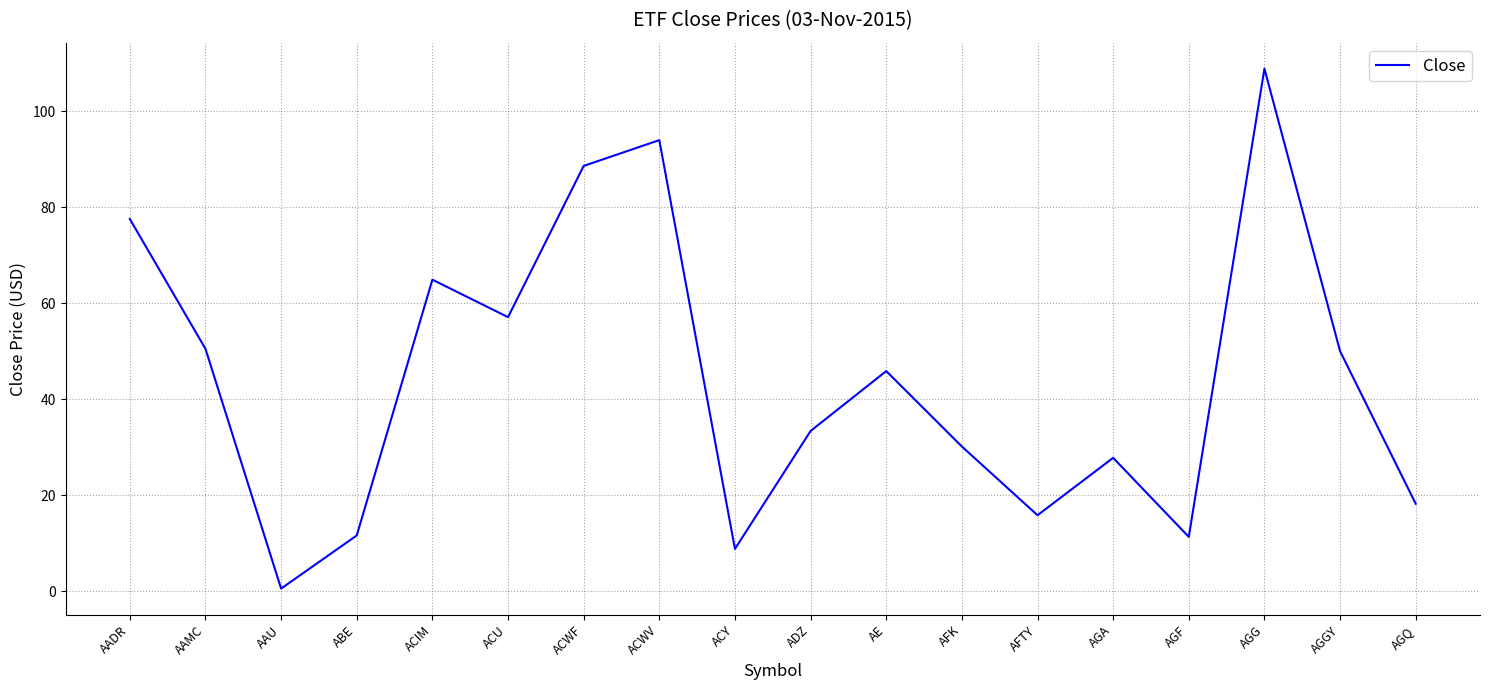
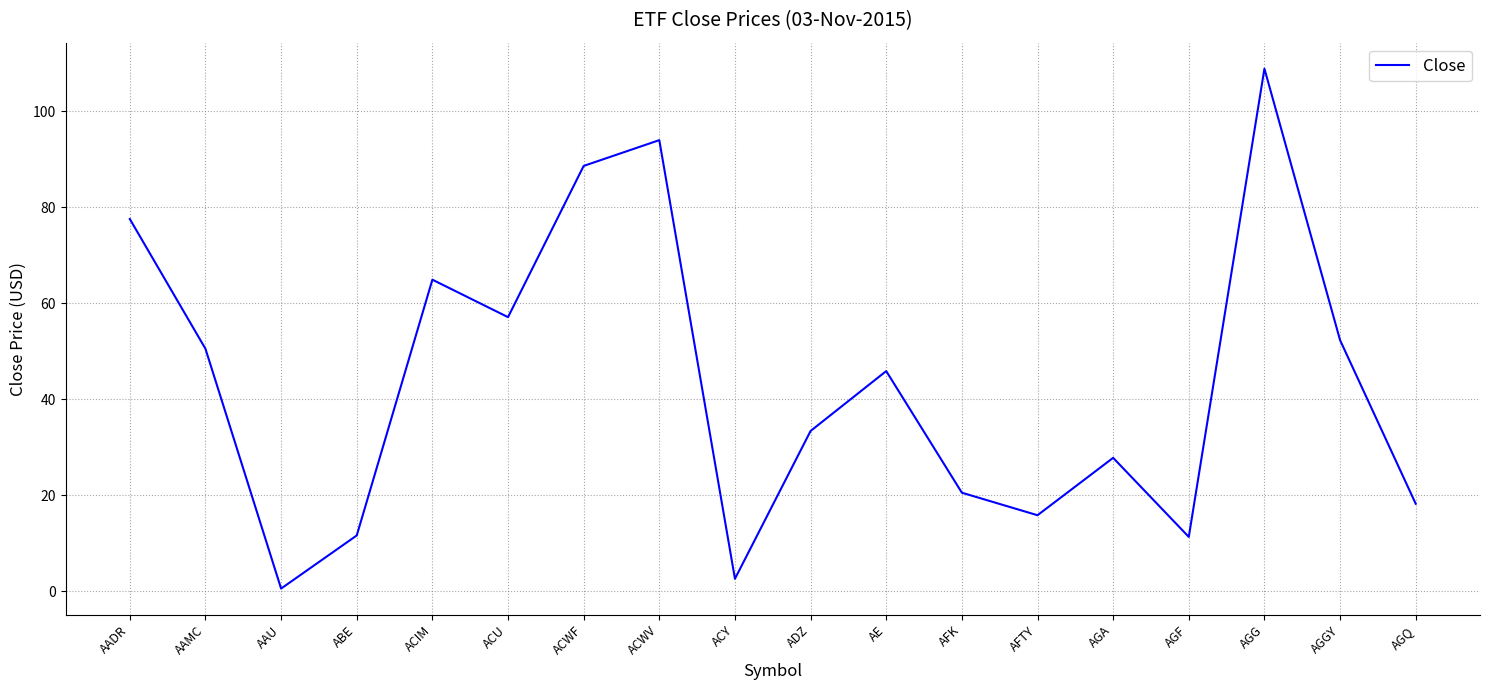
ACY: 9 -> 3
AFK: 30 -> 21
AGGY: 50 -> 52
